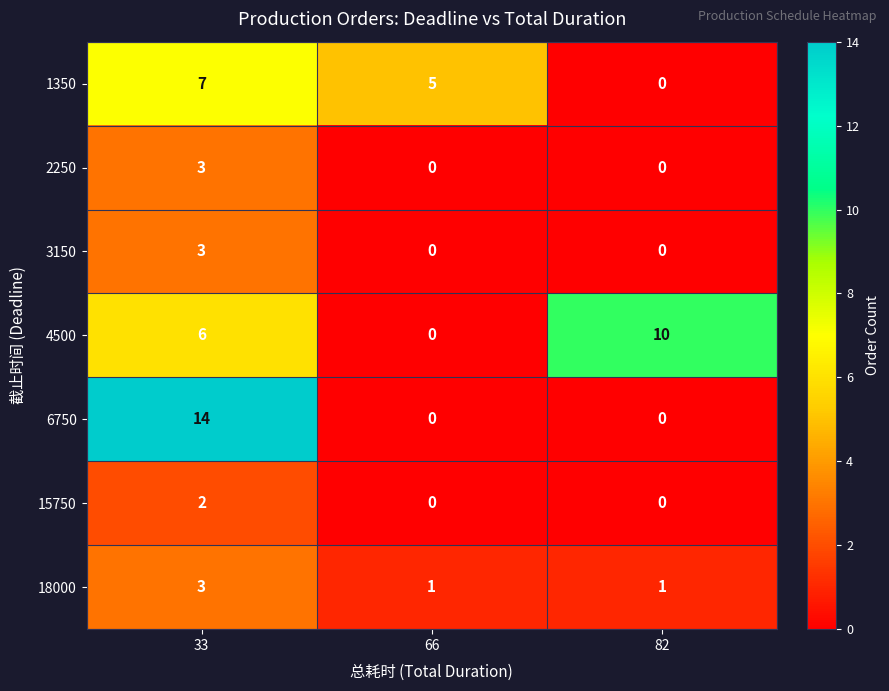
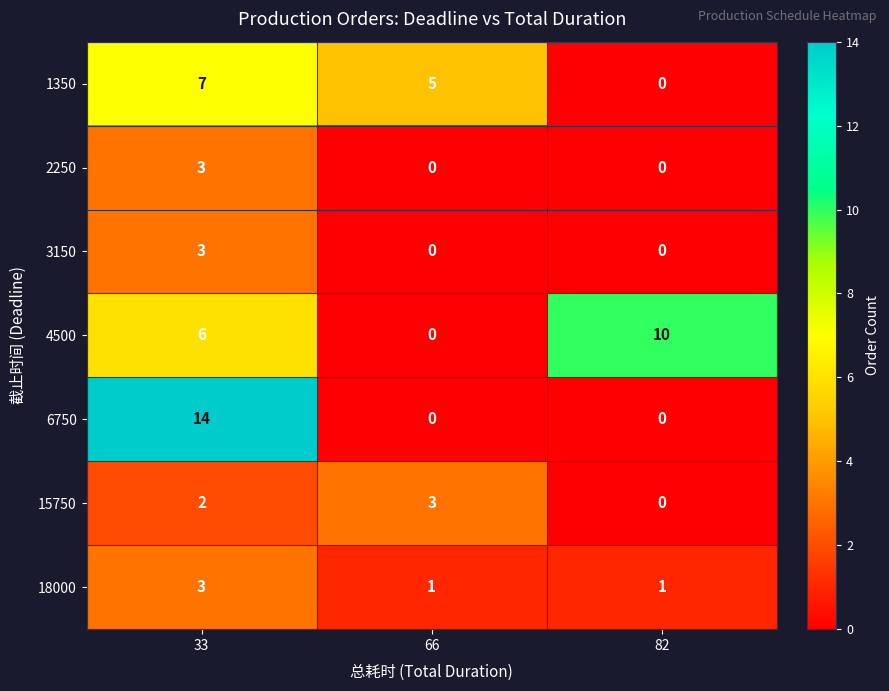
15750, 66: 0 -> 3
